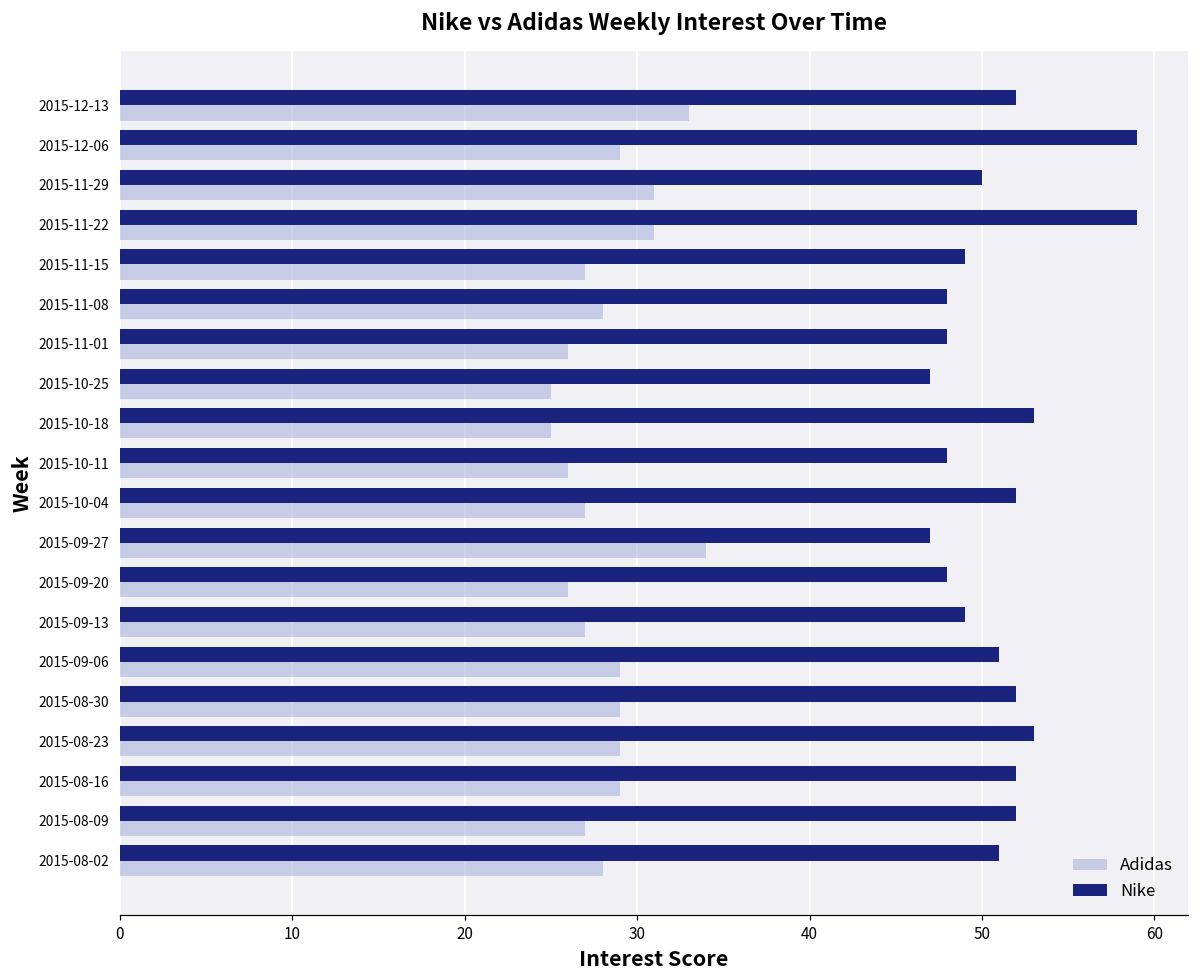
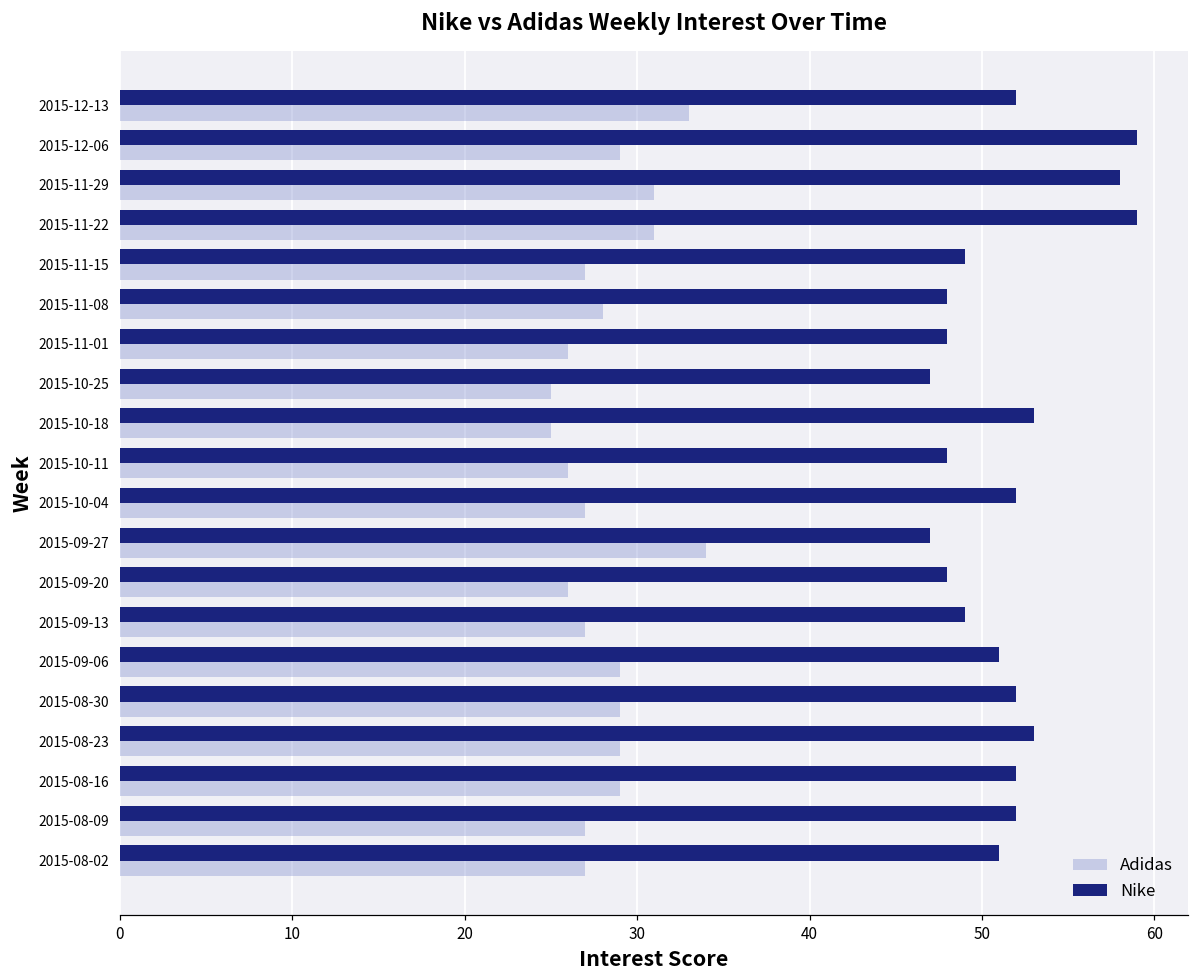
Nike, 2015-11-29: 50 -> 58
Adidas, 2015-08-02: 28 -> 27
